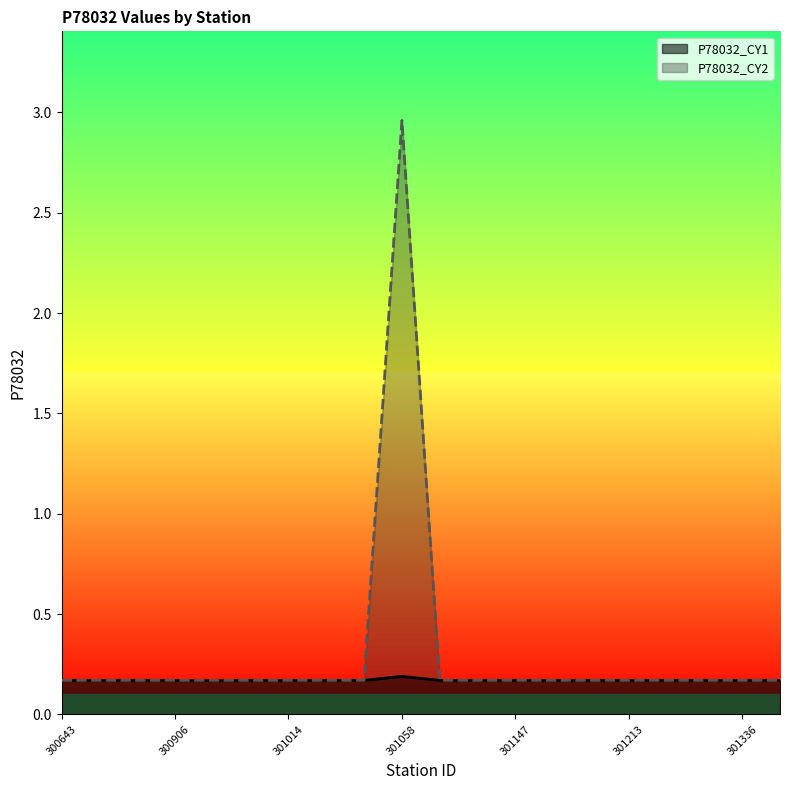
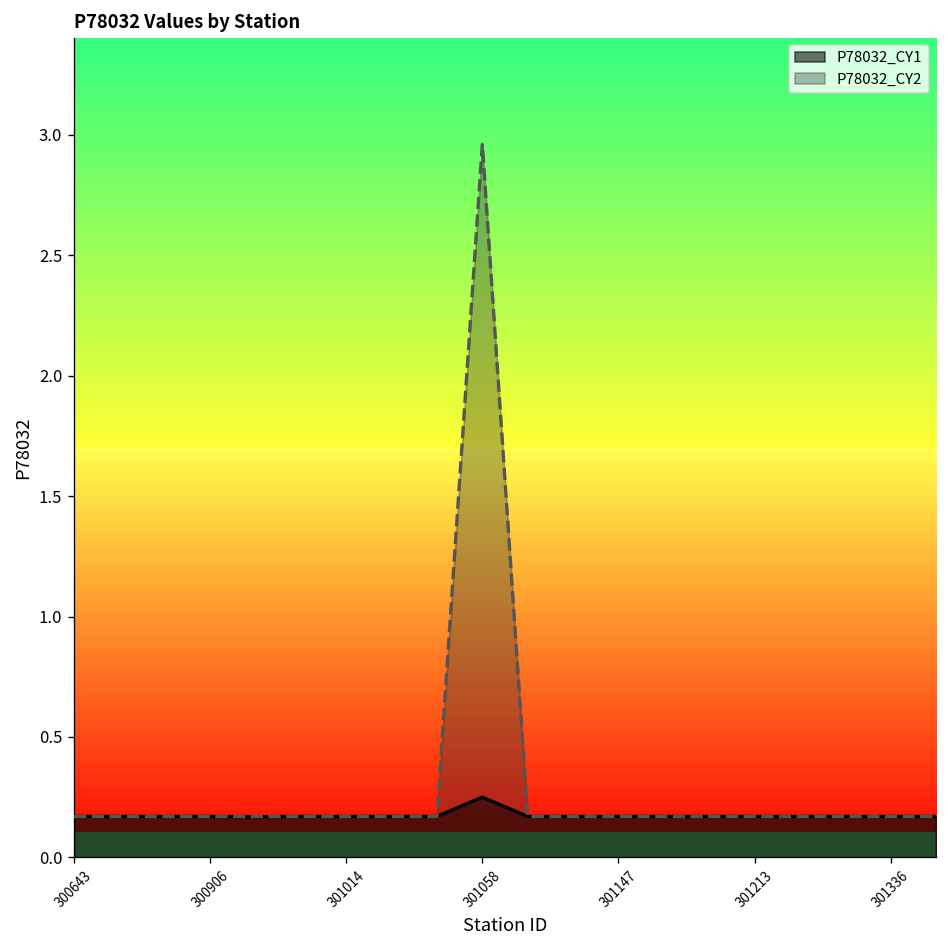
P78032_CY1, 301058: 0.19 -> 0.25
